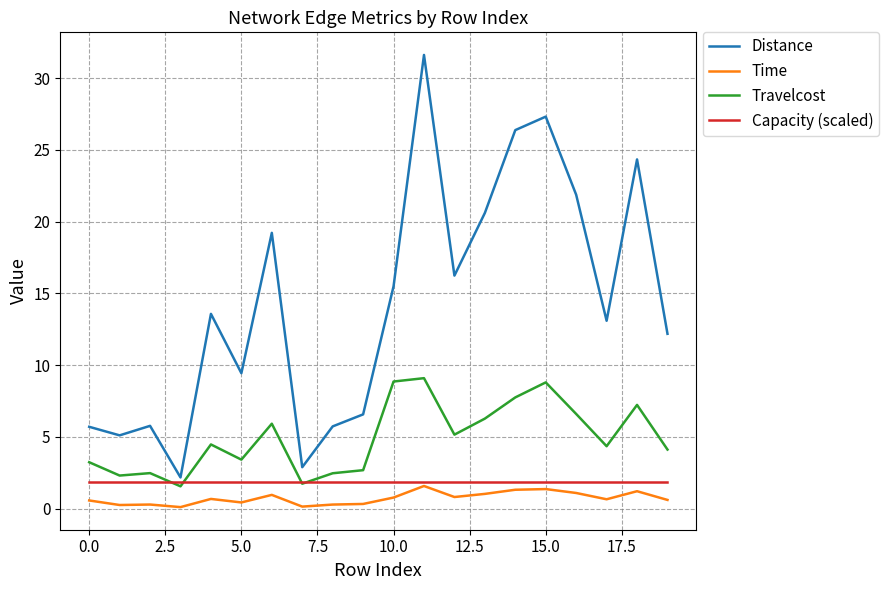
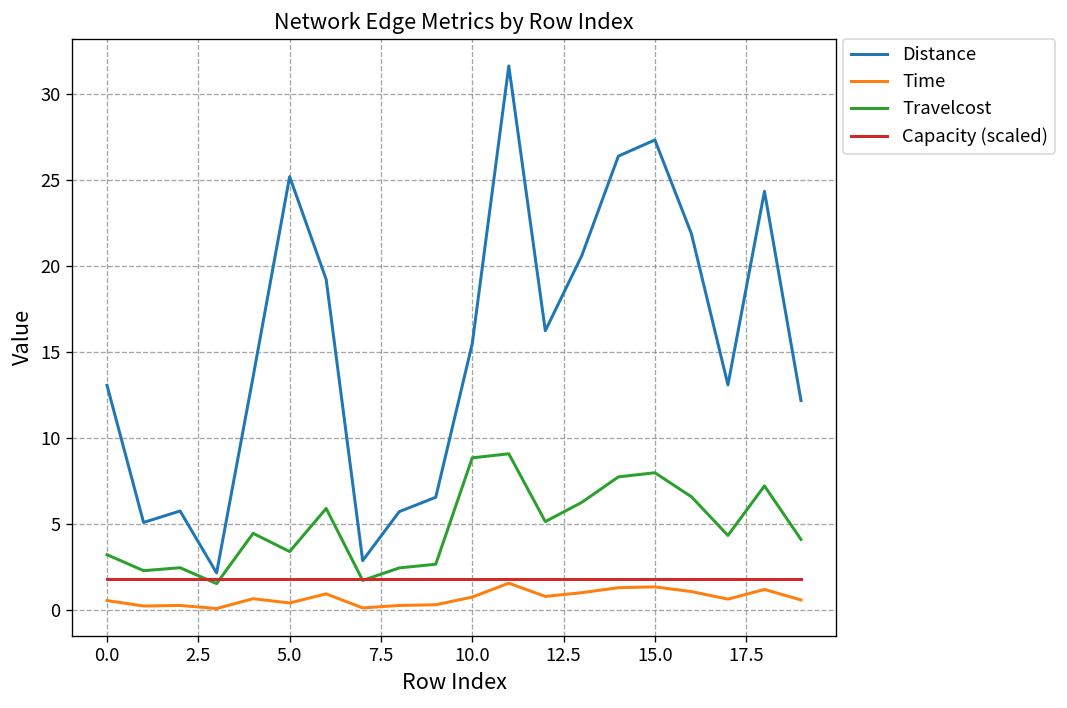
Distance, 0.0: 5.7 -> 13.1
Distance, 5.0: 9.4 -> 25.2
Travelcost, 15.0: 8.8 -> 8.0
